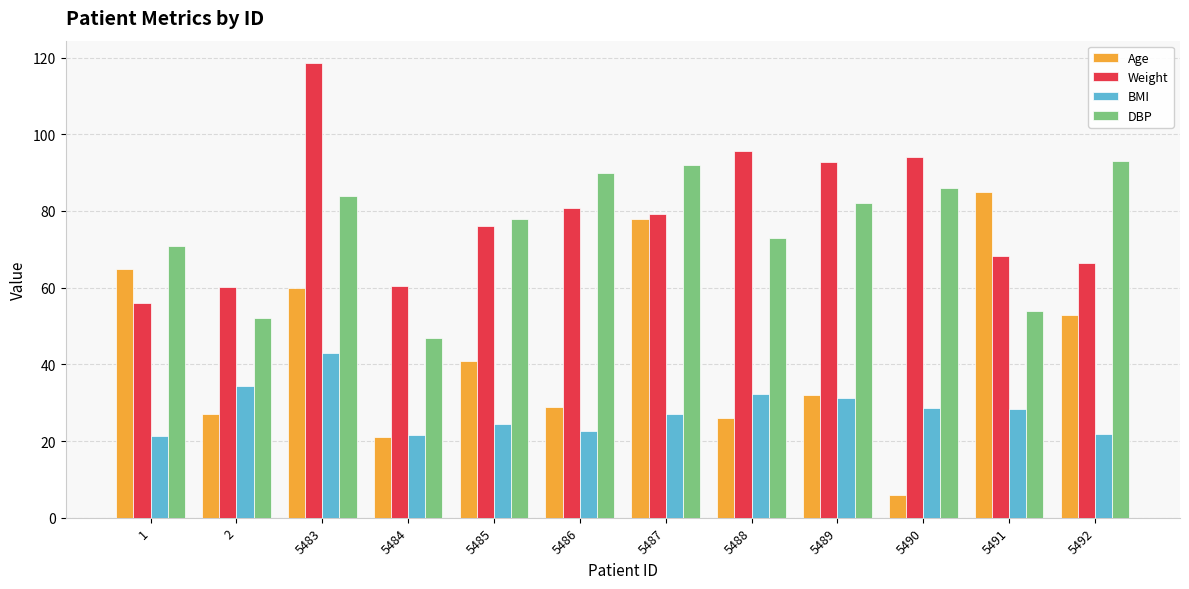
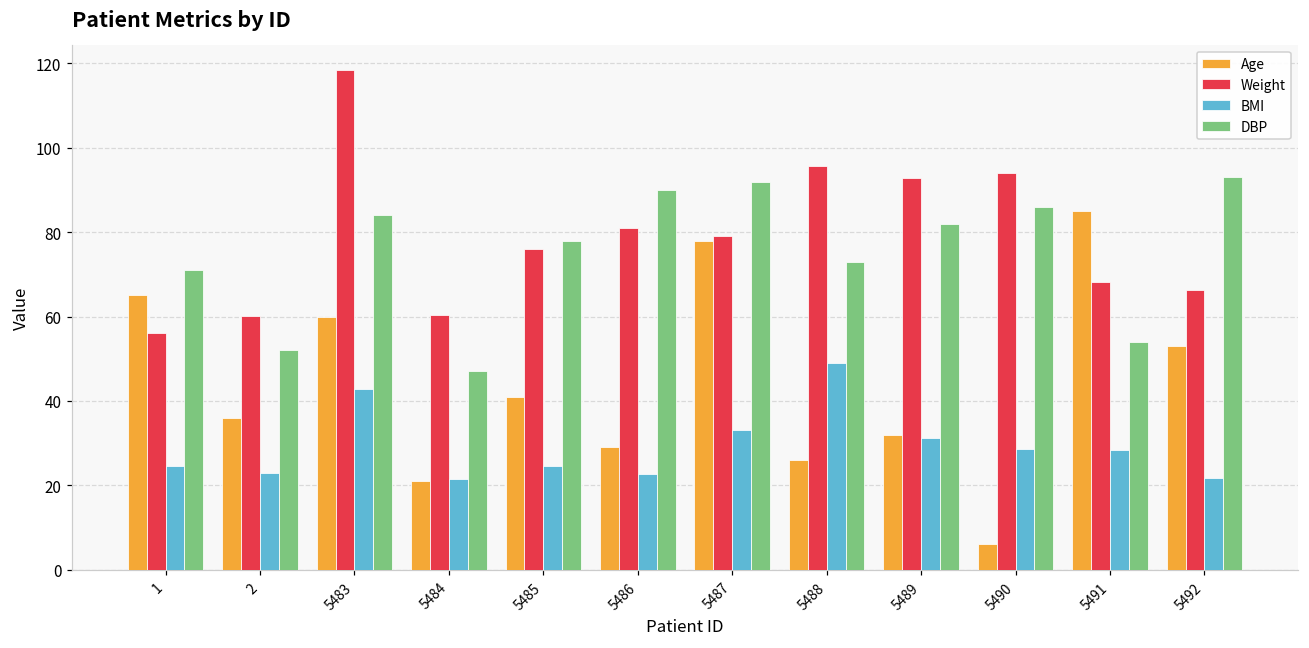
BMI, 1: 21 -> 24
Age, 2: 27 -> 36
BMI, 2: 34 -> 23
BMI, 5487: 27 -> 33
BMI, 5488: 32 -> 49
